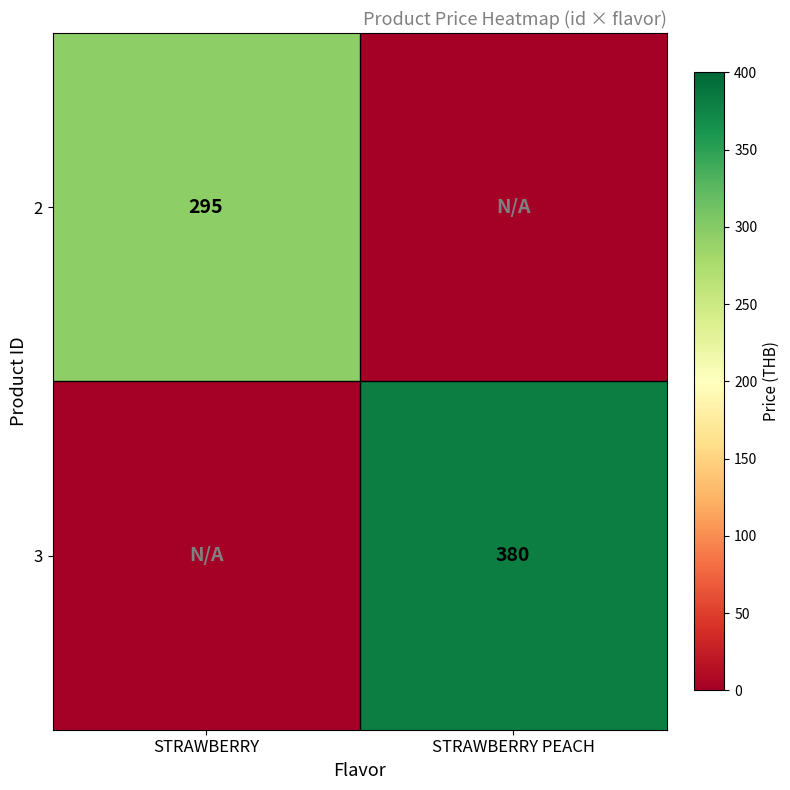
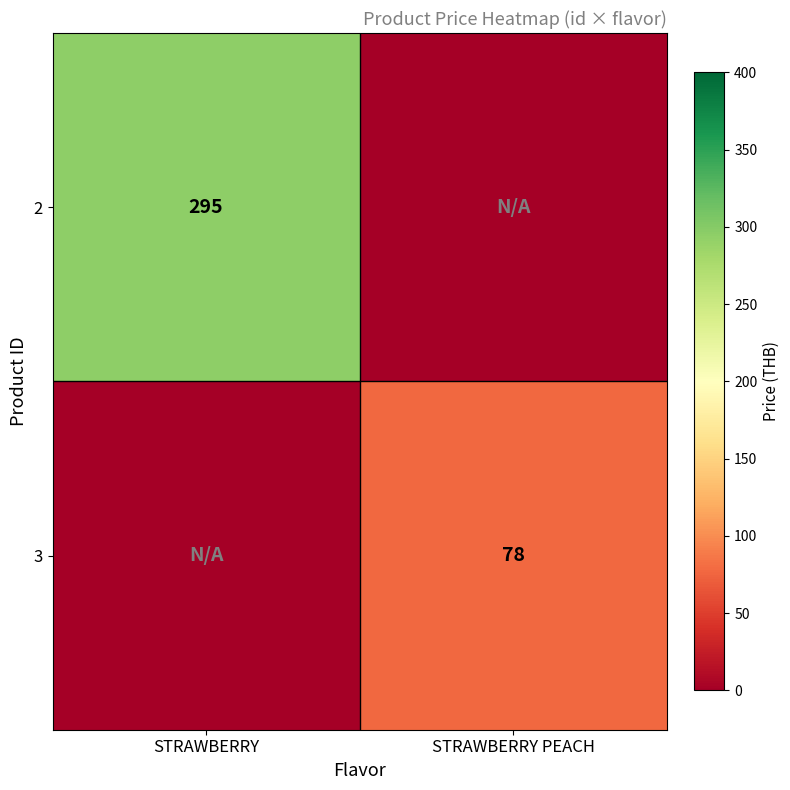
3, STRAWBERRY PEACH: 380 -> 78
